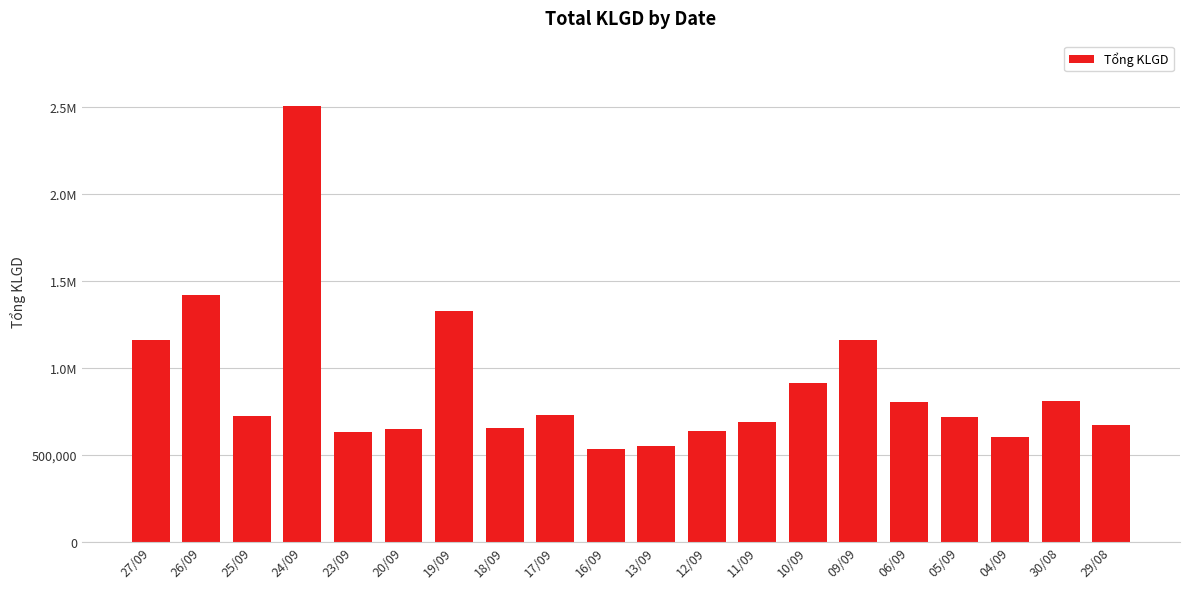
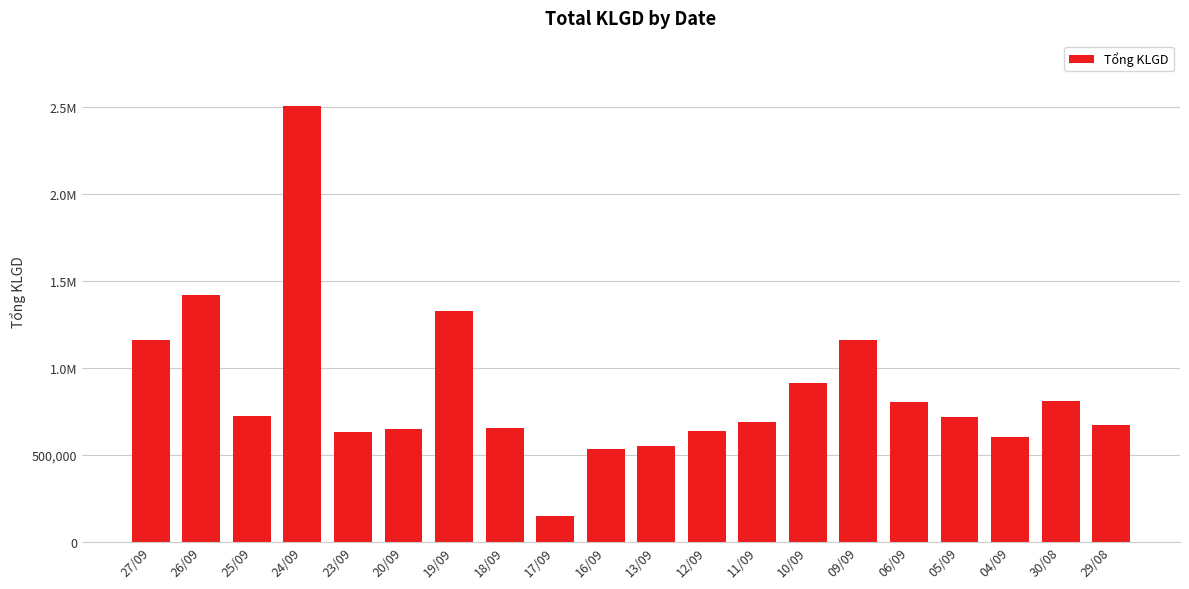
17/09: 730,000 -> 150,000
